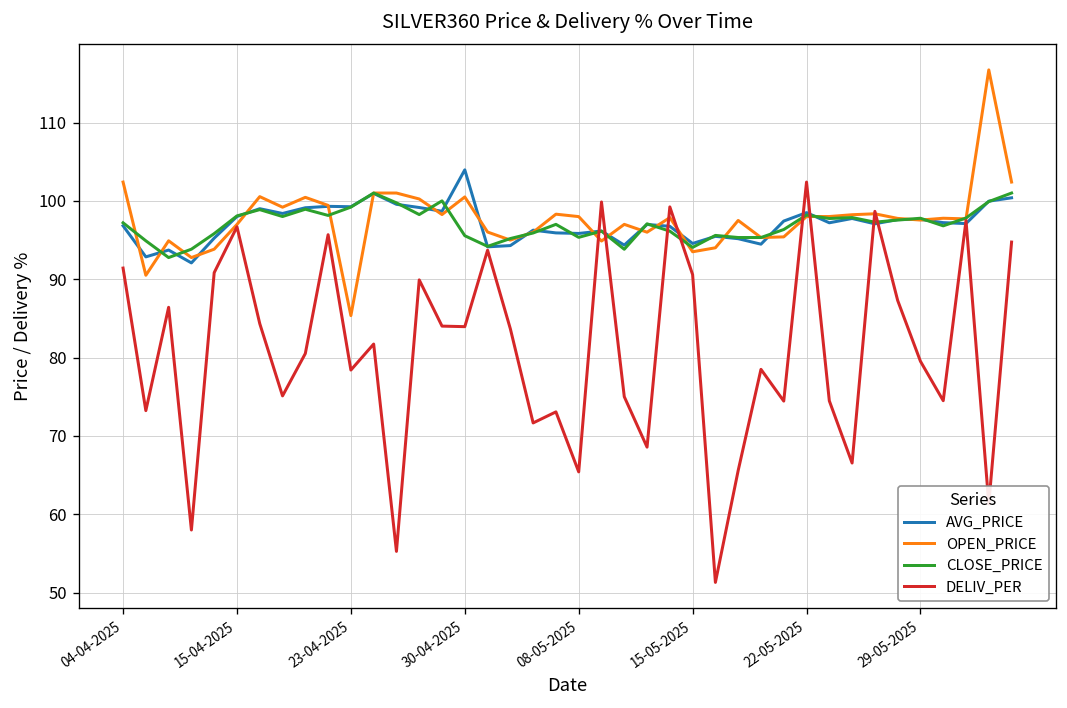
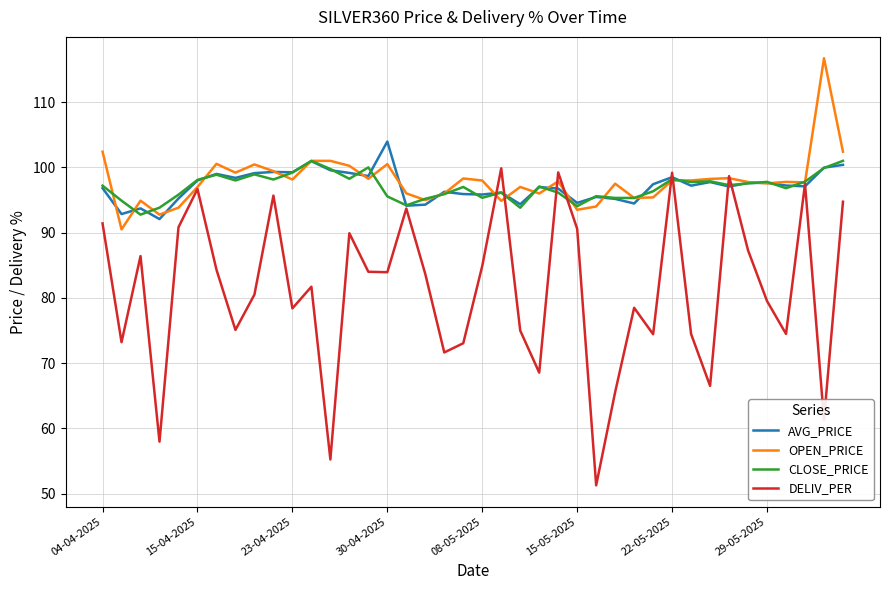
OPEN_PRICE, 23-04-2025: 85 -> 98
DELIV_PER, 08-05-2025: 65 -> 85
DELIV_PER, 22-05-2025: 102 -> 99
